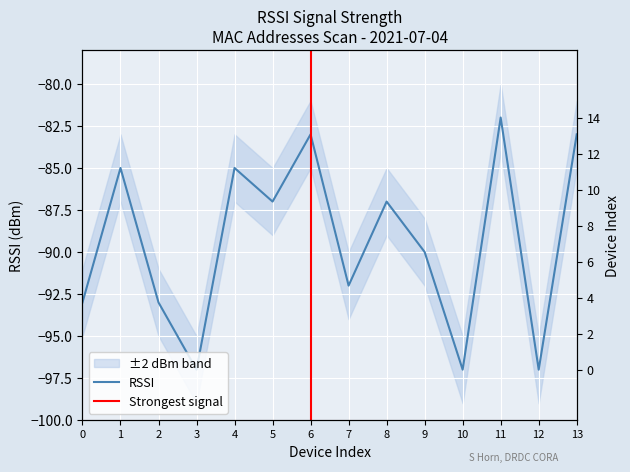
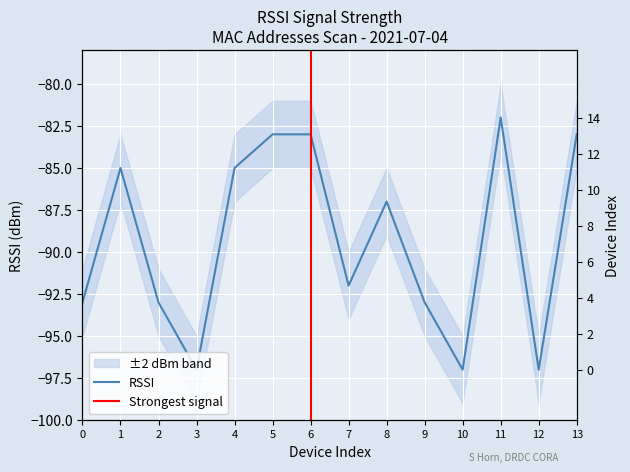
RSSI, 5: -87 -> -83
RSSI, 9: -90 -> -93
